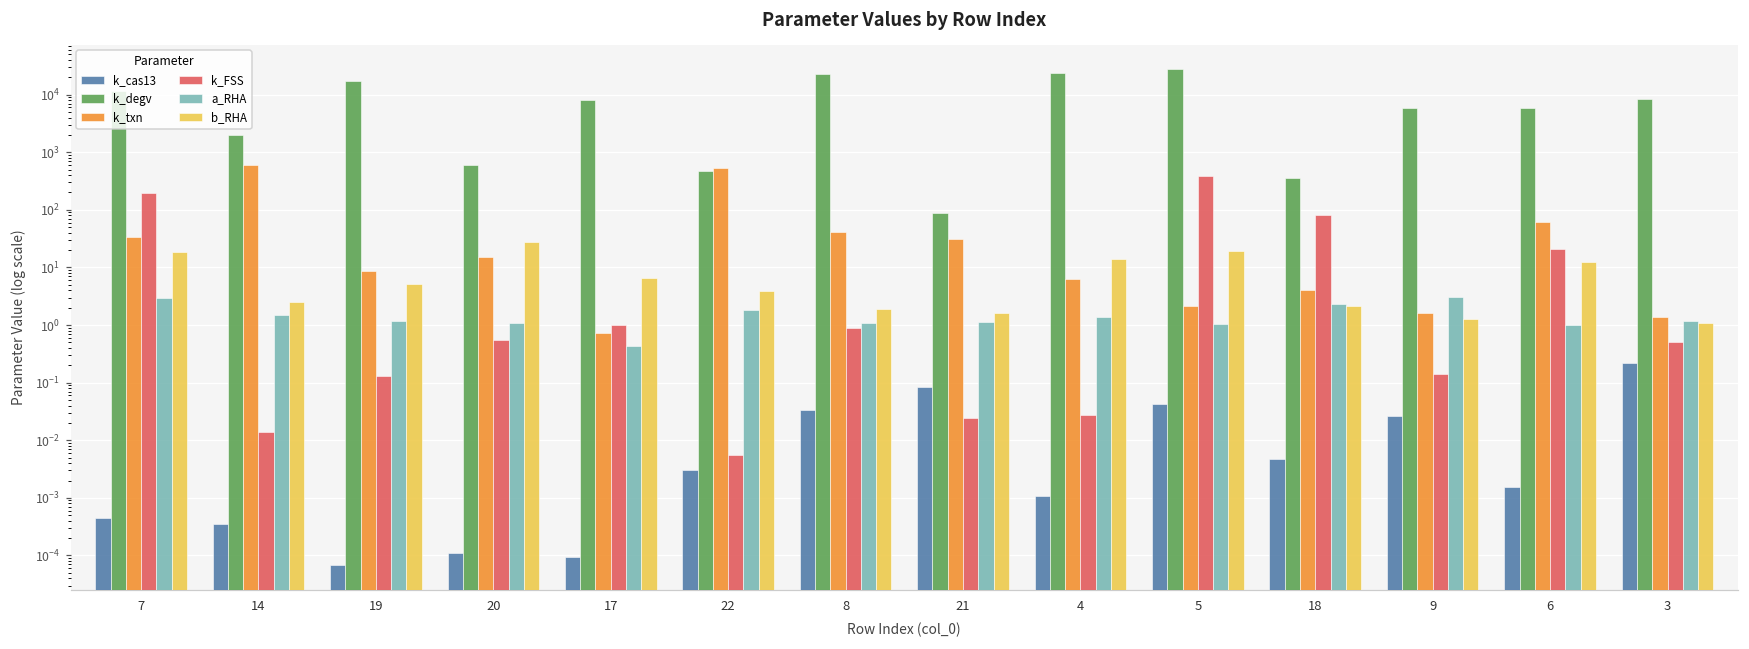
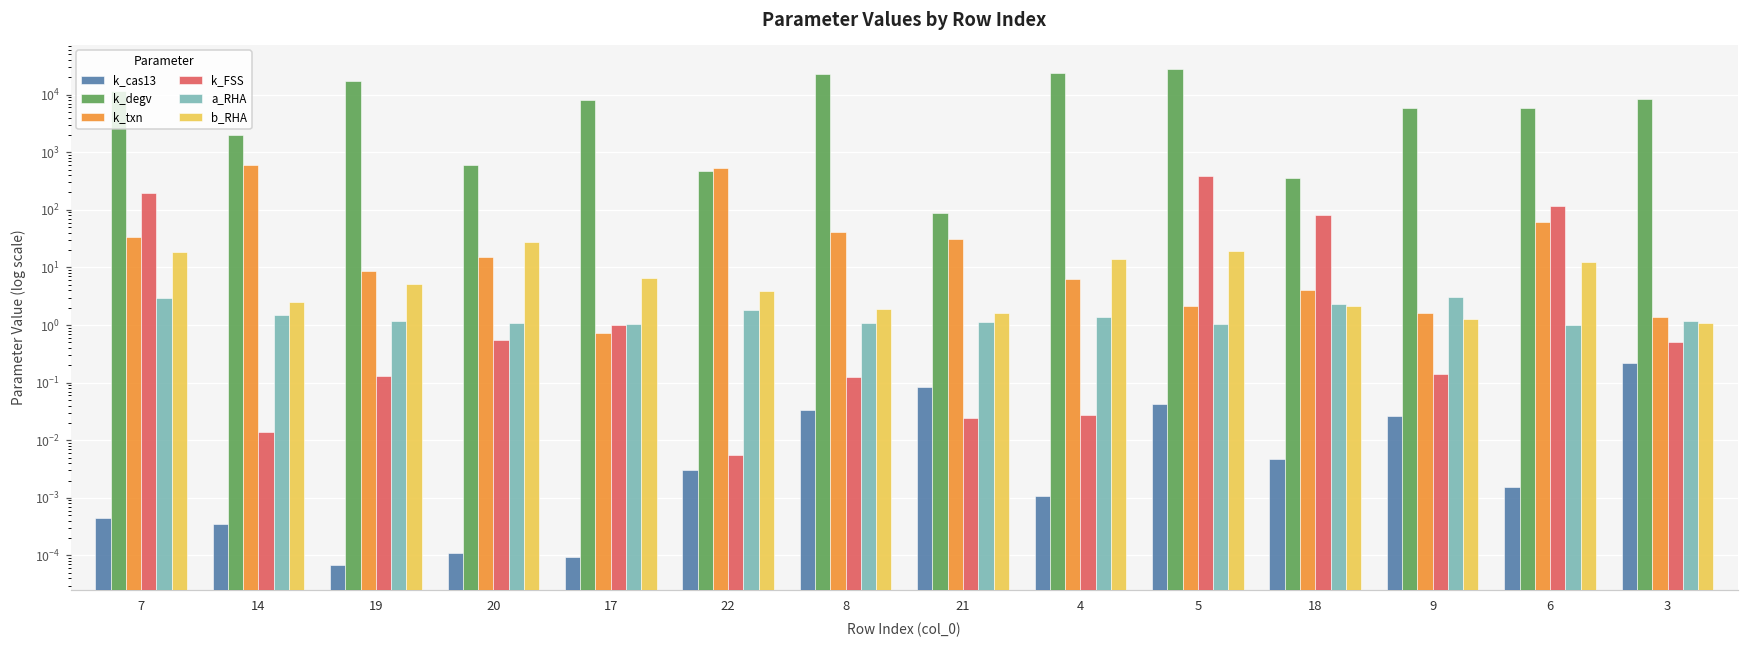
a_RHA, 17: 0.4 -> 1.1
k_FSS, 8: 0.9 -> 0.12
k_FSS, 6: 21 -> 120
